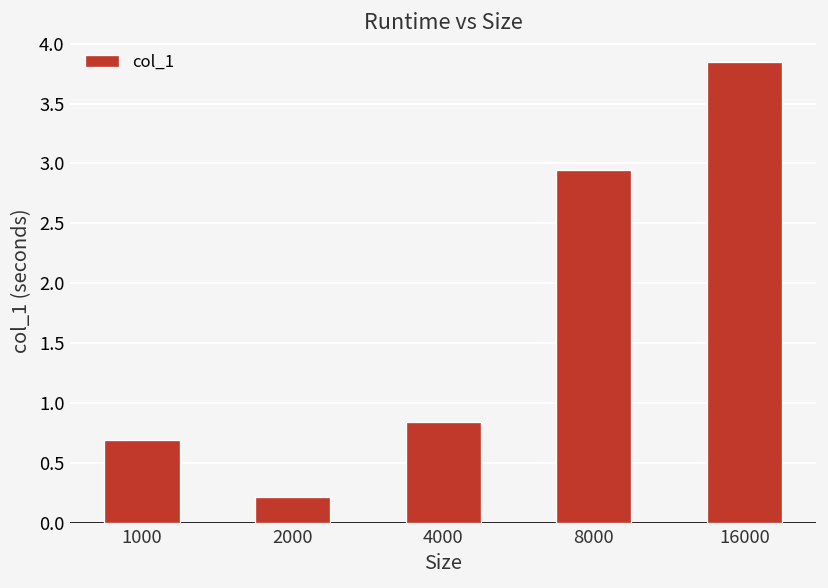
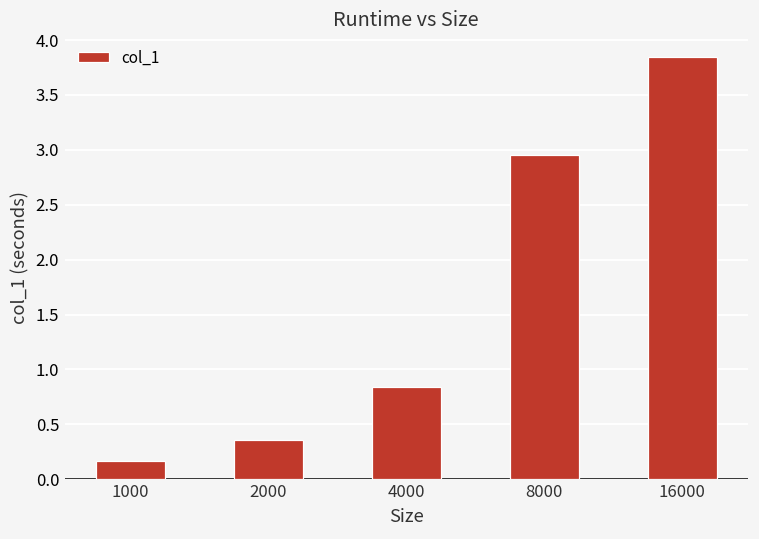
1000: 0.7 -> 0.2
2000: 0.2 -> 0.4
